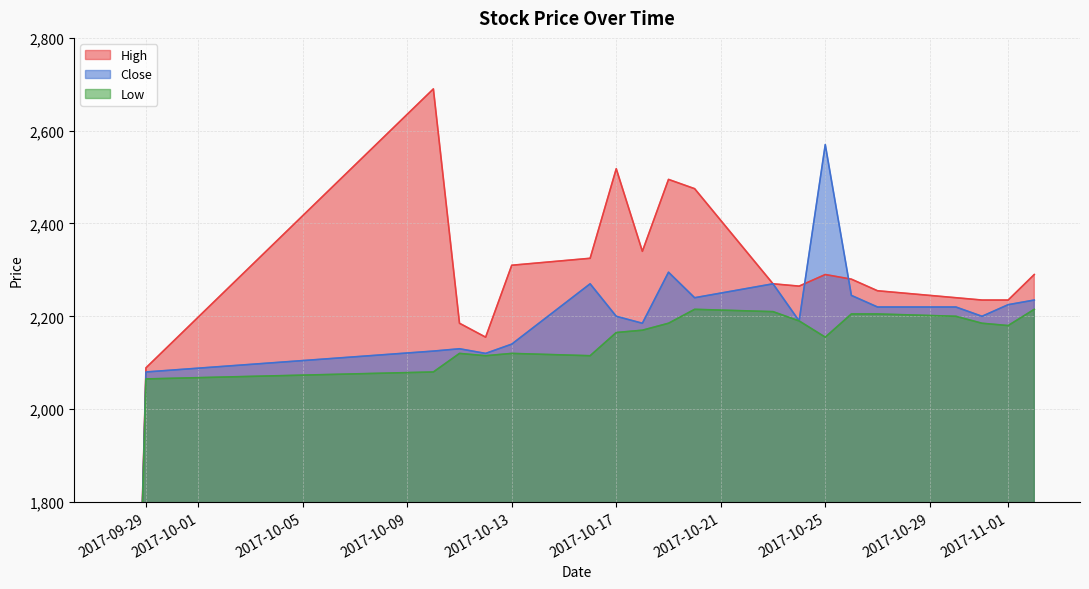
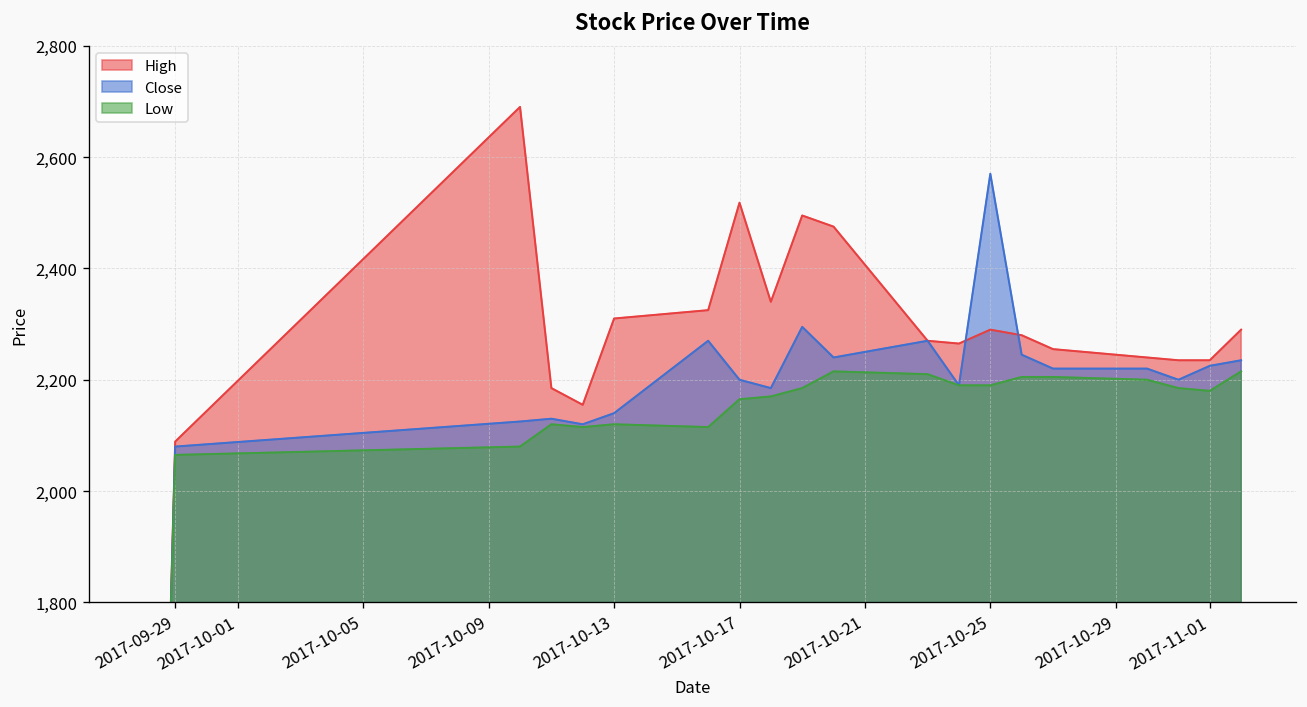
Low, 2017-10-25: 2,160 -> 2,190
